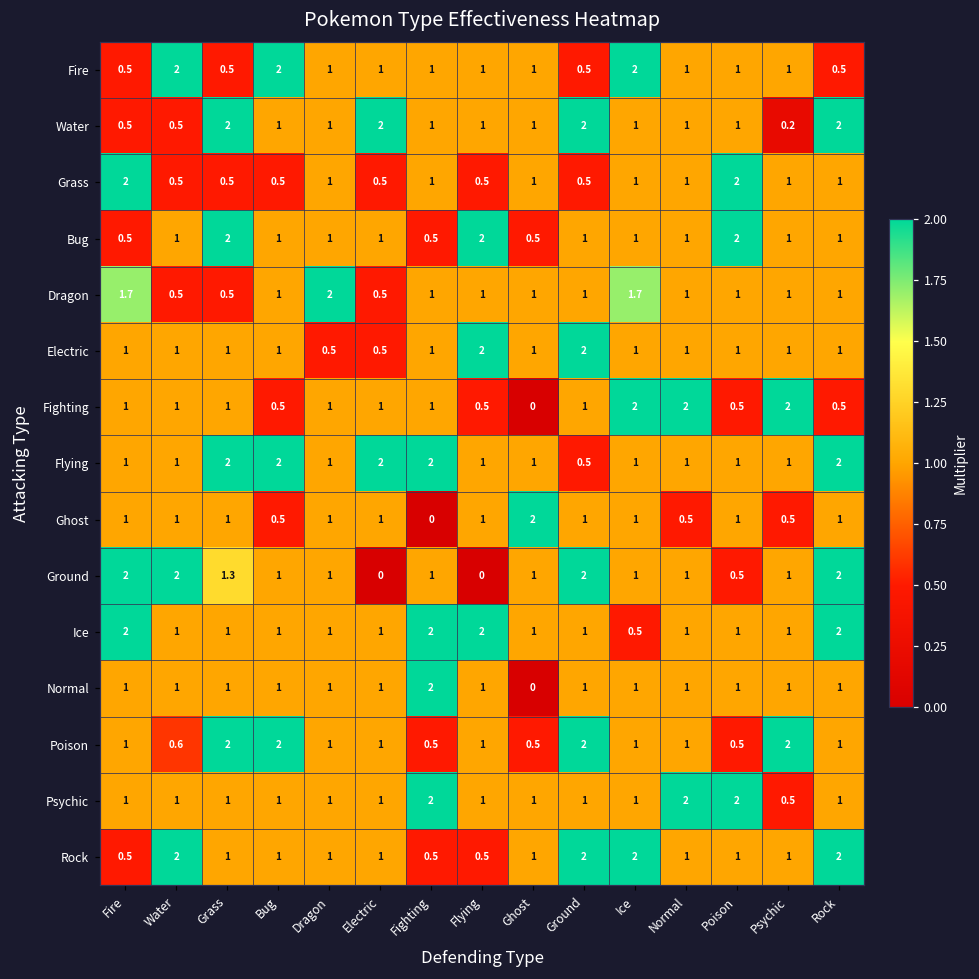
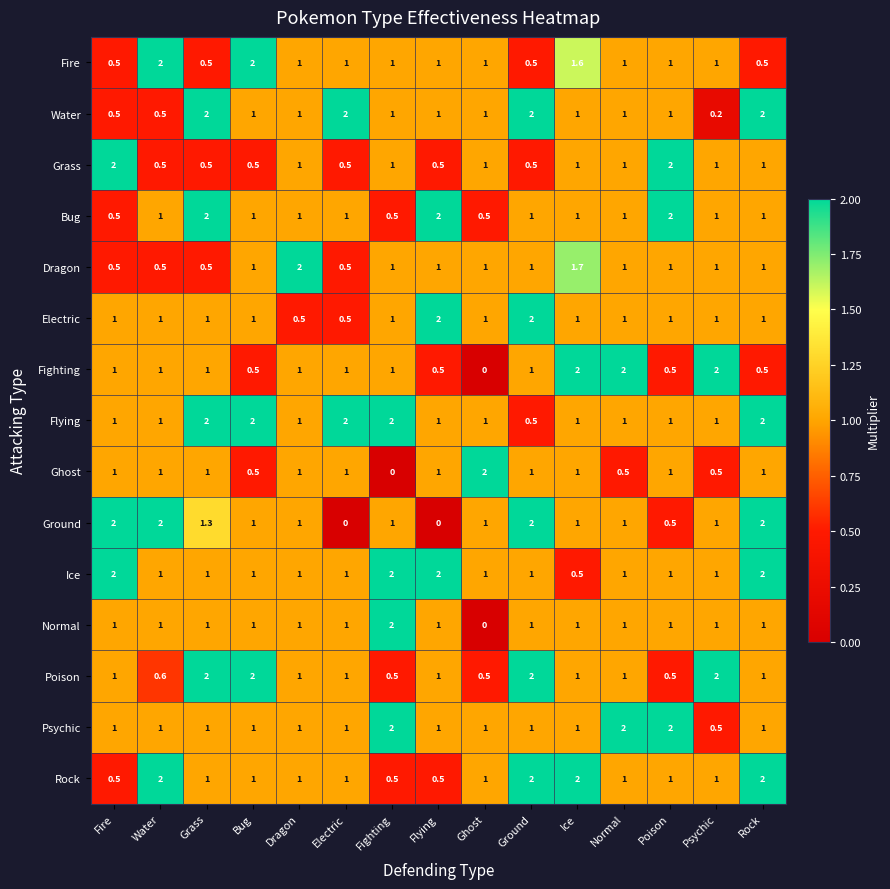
Fire, Ice: 2 -> 1.6
Dragon, Fire: 1.7 -> 0.5
